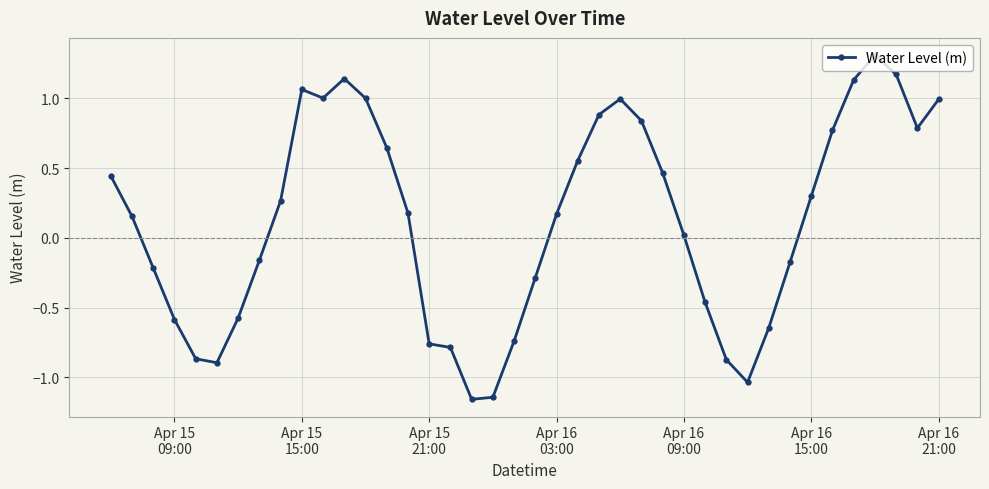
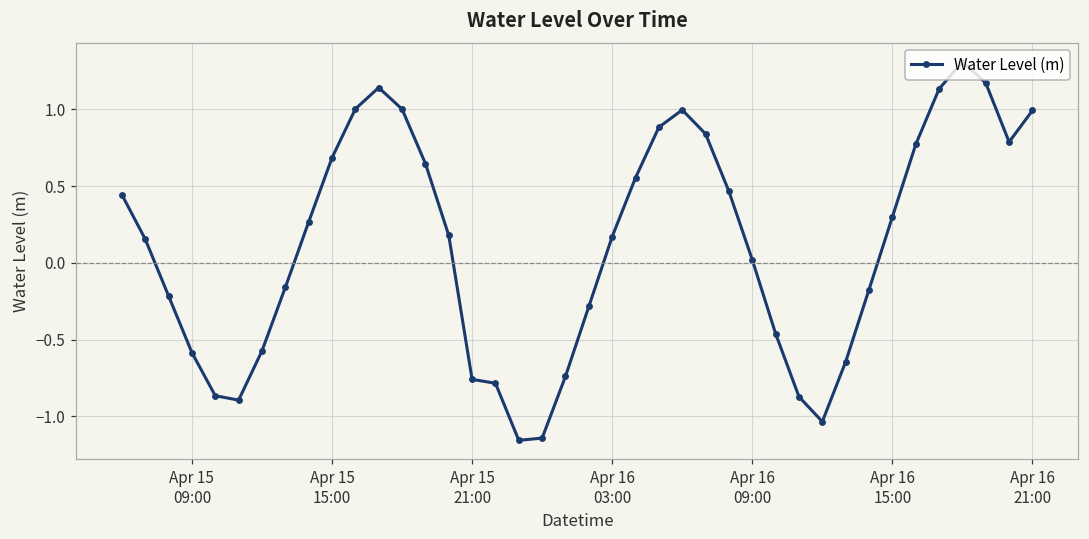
Apr 15 15:00: 1.06 -> 0.68
